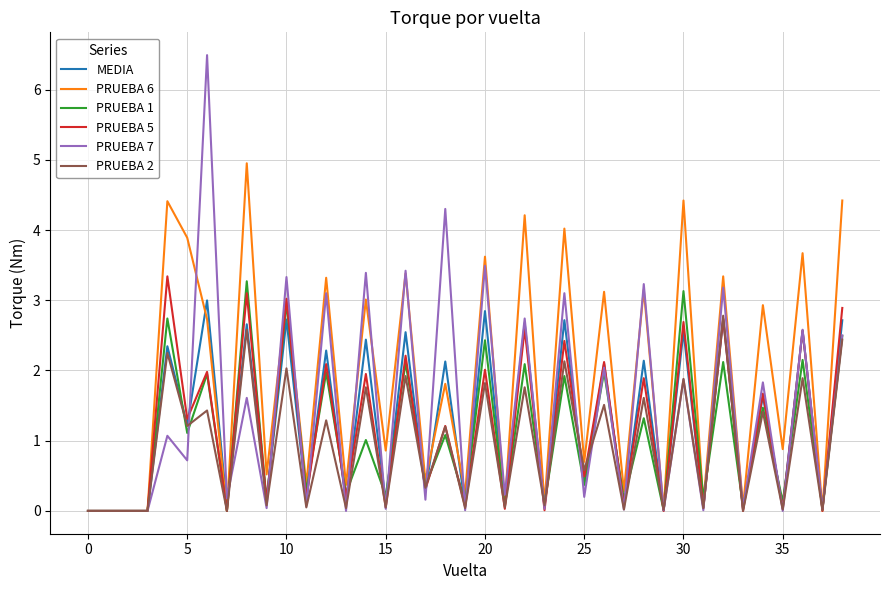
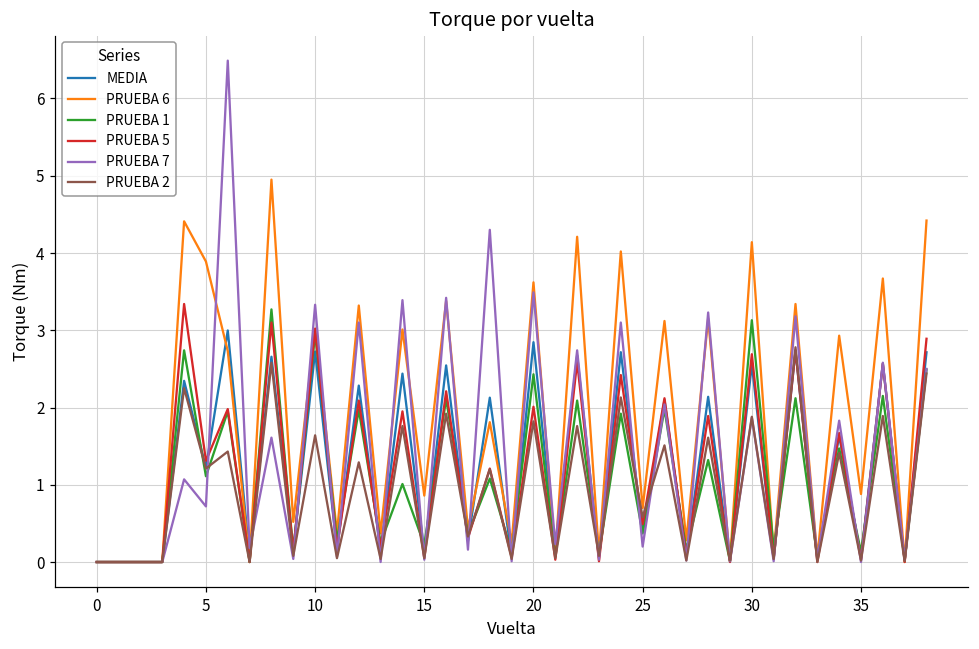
PRUEBA 2, 10: 2.0 -> 1.6
PRUEBA 6, 30: 4.4 -> 4.1
